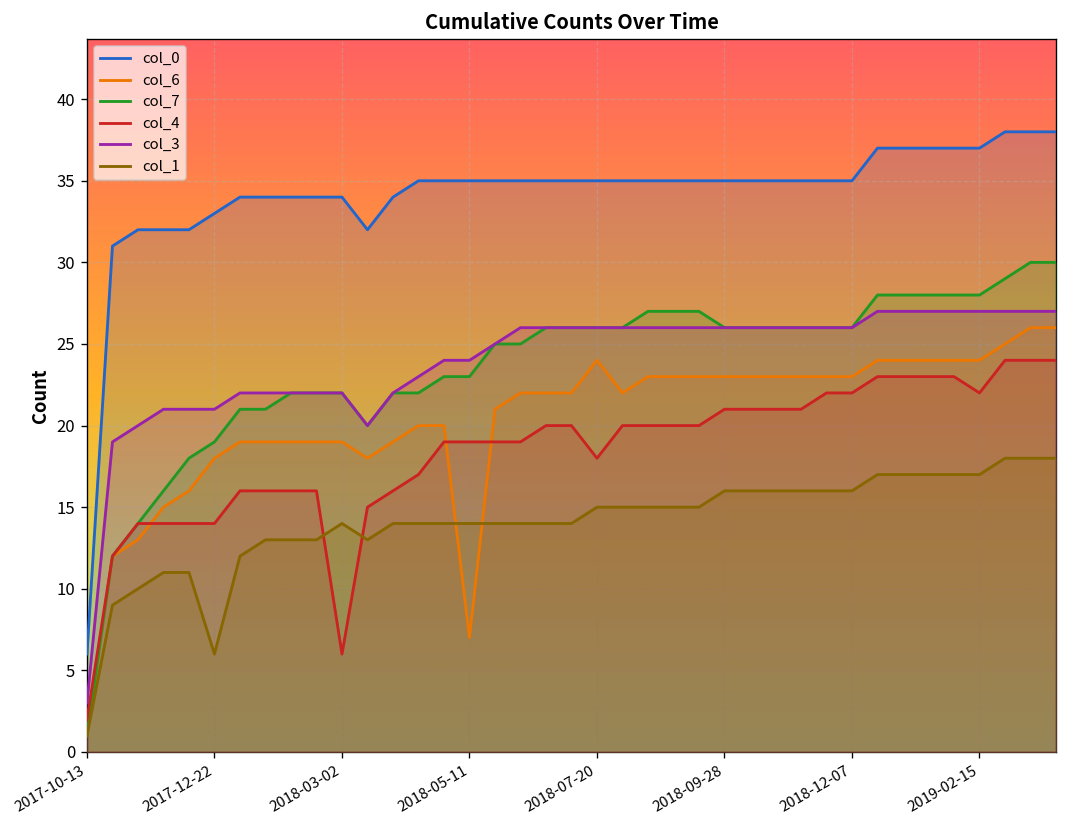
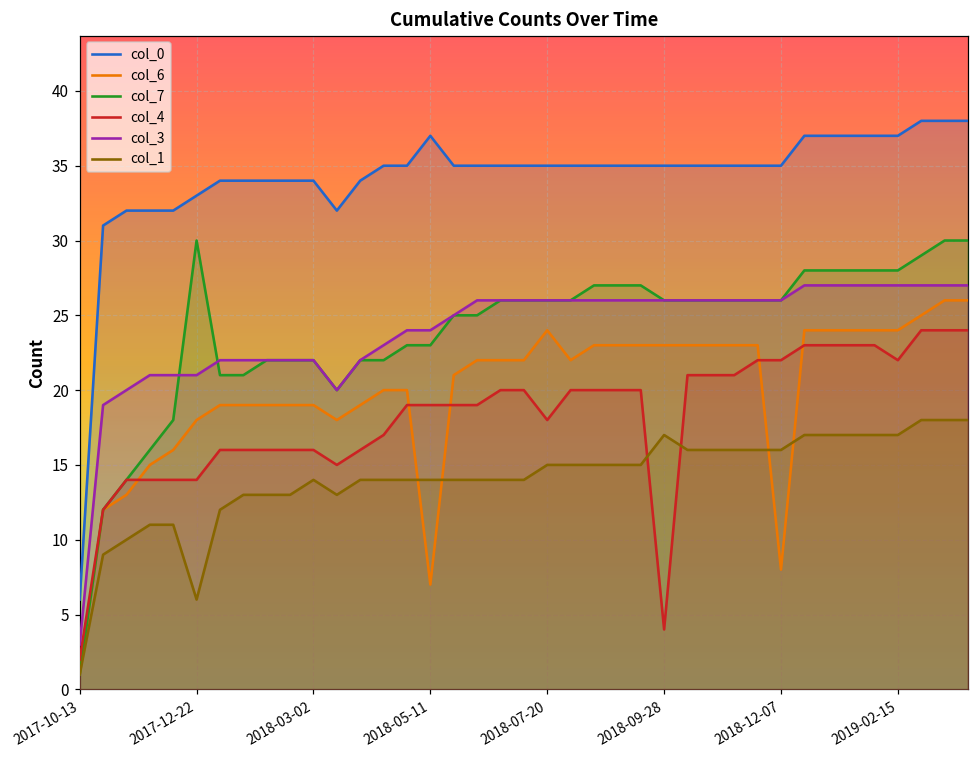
col_7, 2017-12-22: 19 -> 30
col_4, 2018-03-02: 6 -> 16
col_0, 2018-05-11: 35 -> 37
col_4, 2018-09-28: 21 -> 4
col_1, 2018-09-28: 16 -> 17
col_6, 2018-12-07: 23 -> 8
